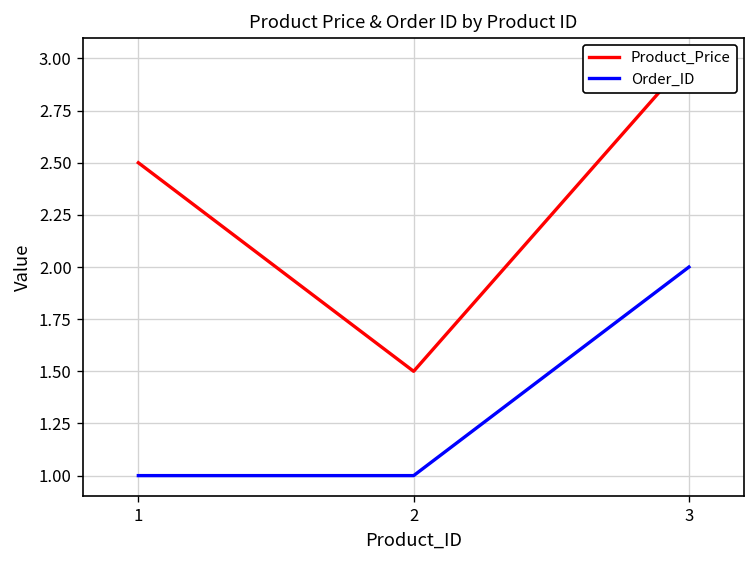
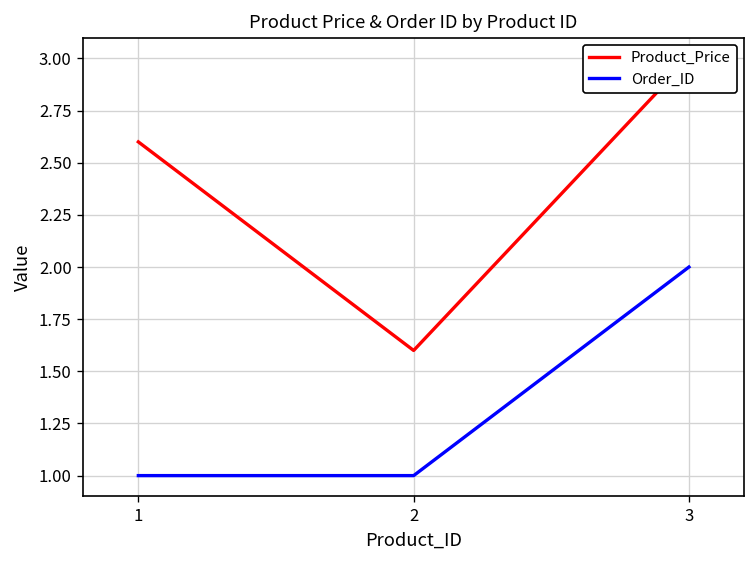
Product_Price, 1: 2.5 -> 2.6
Product_Price, 2: 1.5 -> 1.6
